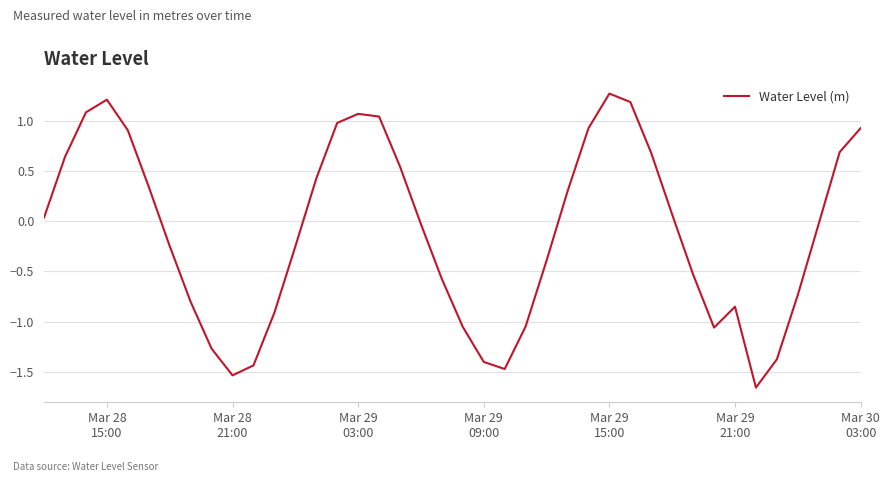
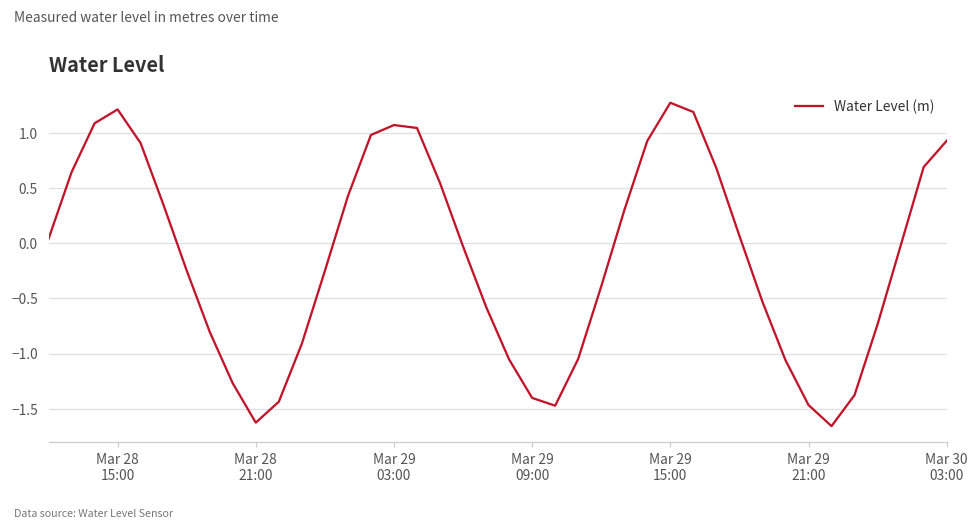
Mar 28 21:00: -1.53 -> -1.63
Mar 29 21:00: -0.85 -> -1.47
